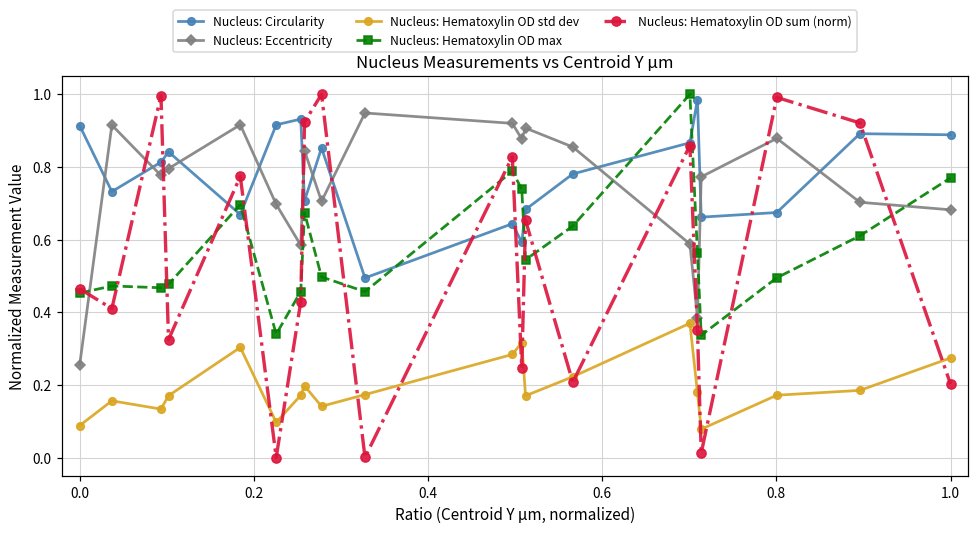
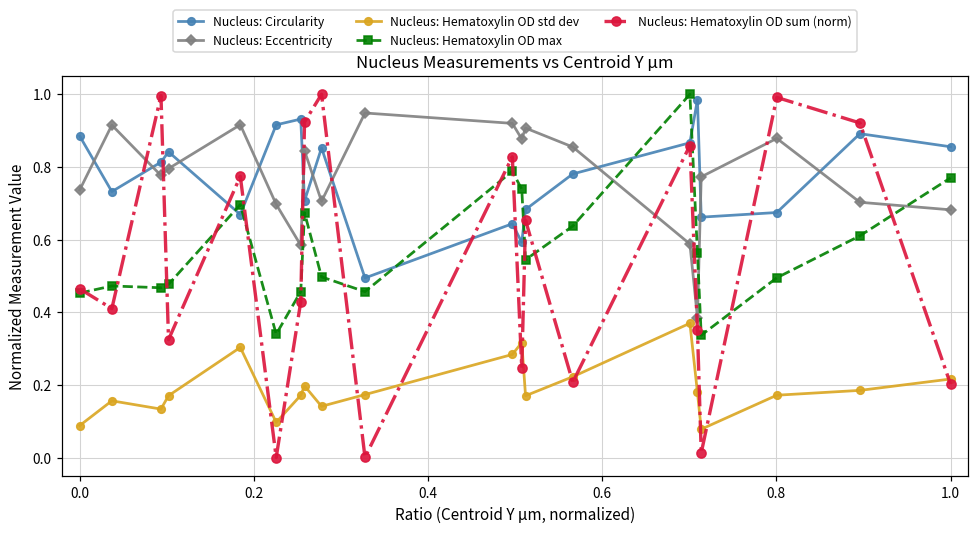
Nucleus: Circularity, 0.0: 0.91 -> 0.88
Nucleus: Eccentricity, 0.0: 0.26 -> 0.74
Nucleus: Circularity, 1.0: 0.89 -> 0.86
Nucleus: Hematoxylin OD std dev, 1.0: 0.27 -> 0.22
